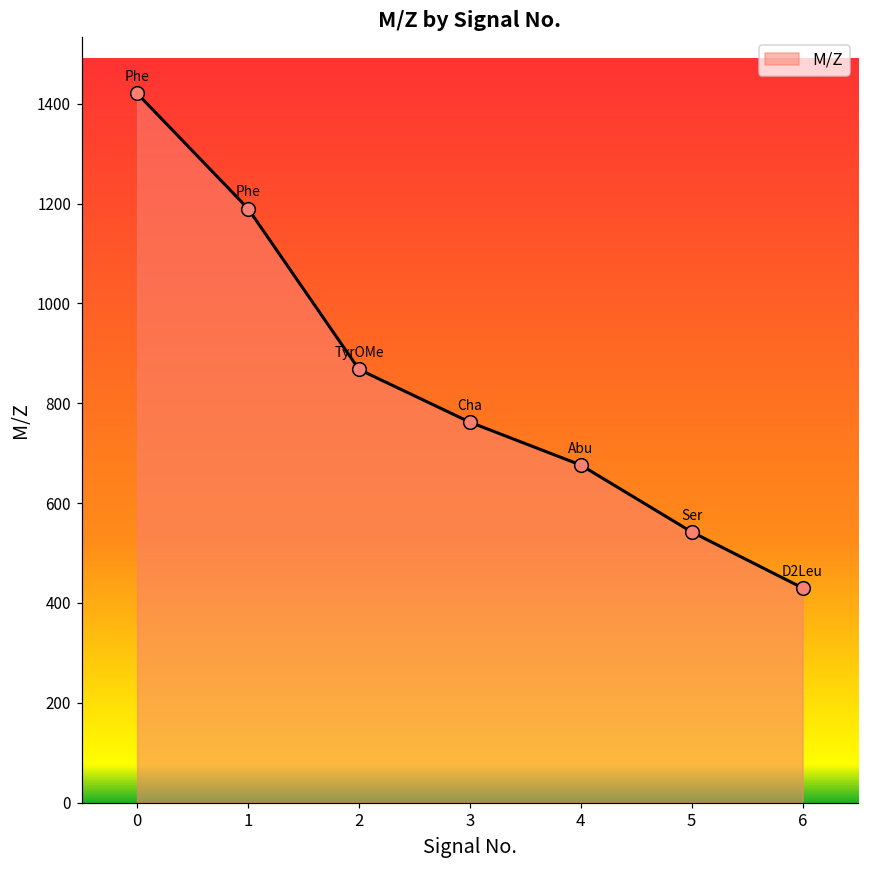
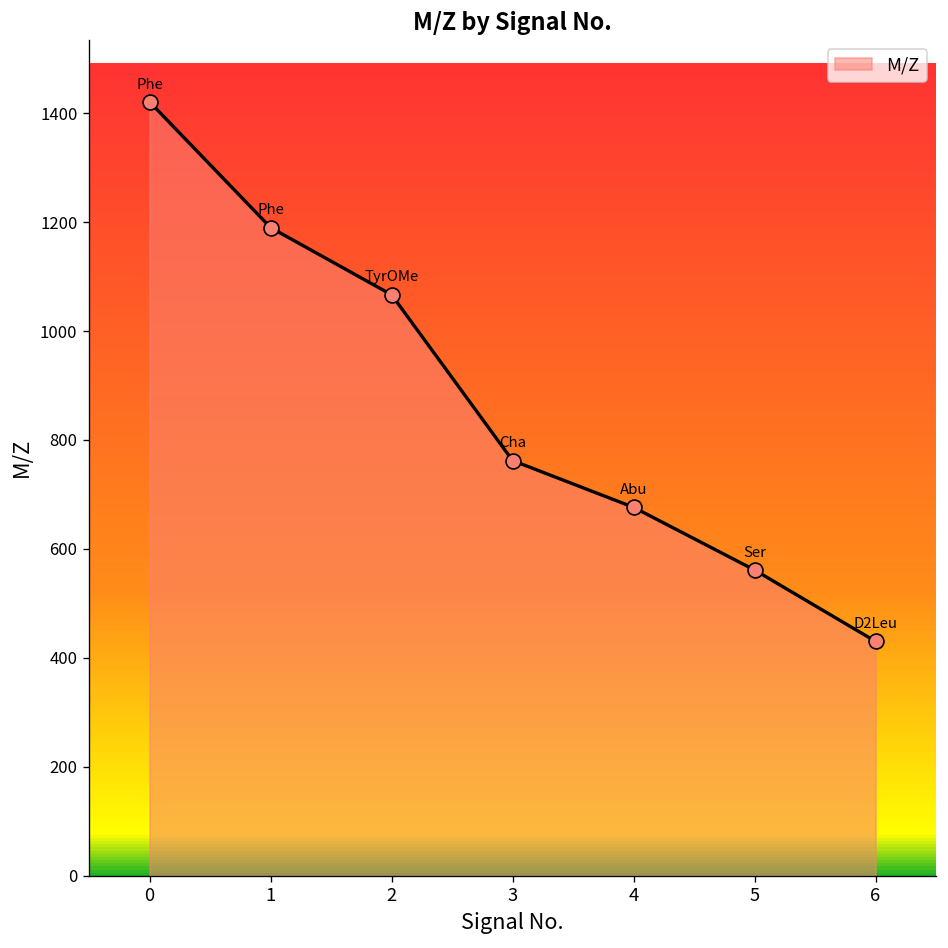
2: 870 -> 1070
5: 540 -> 560
